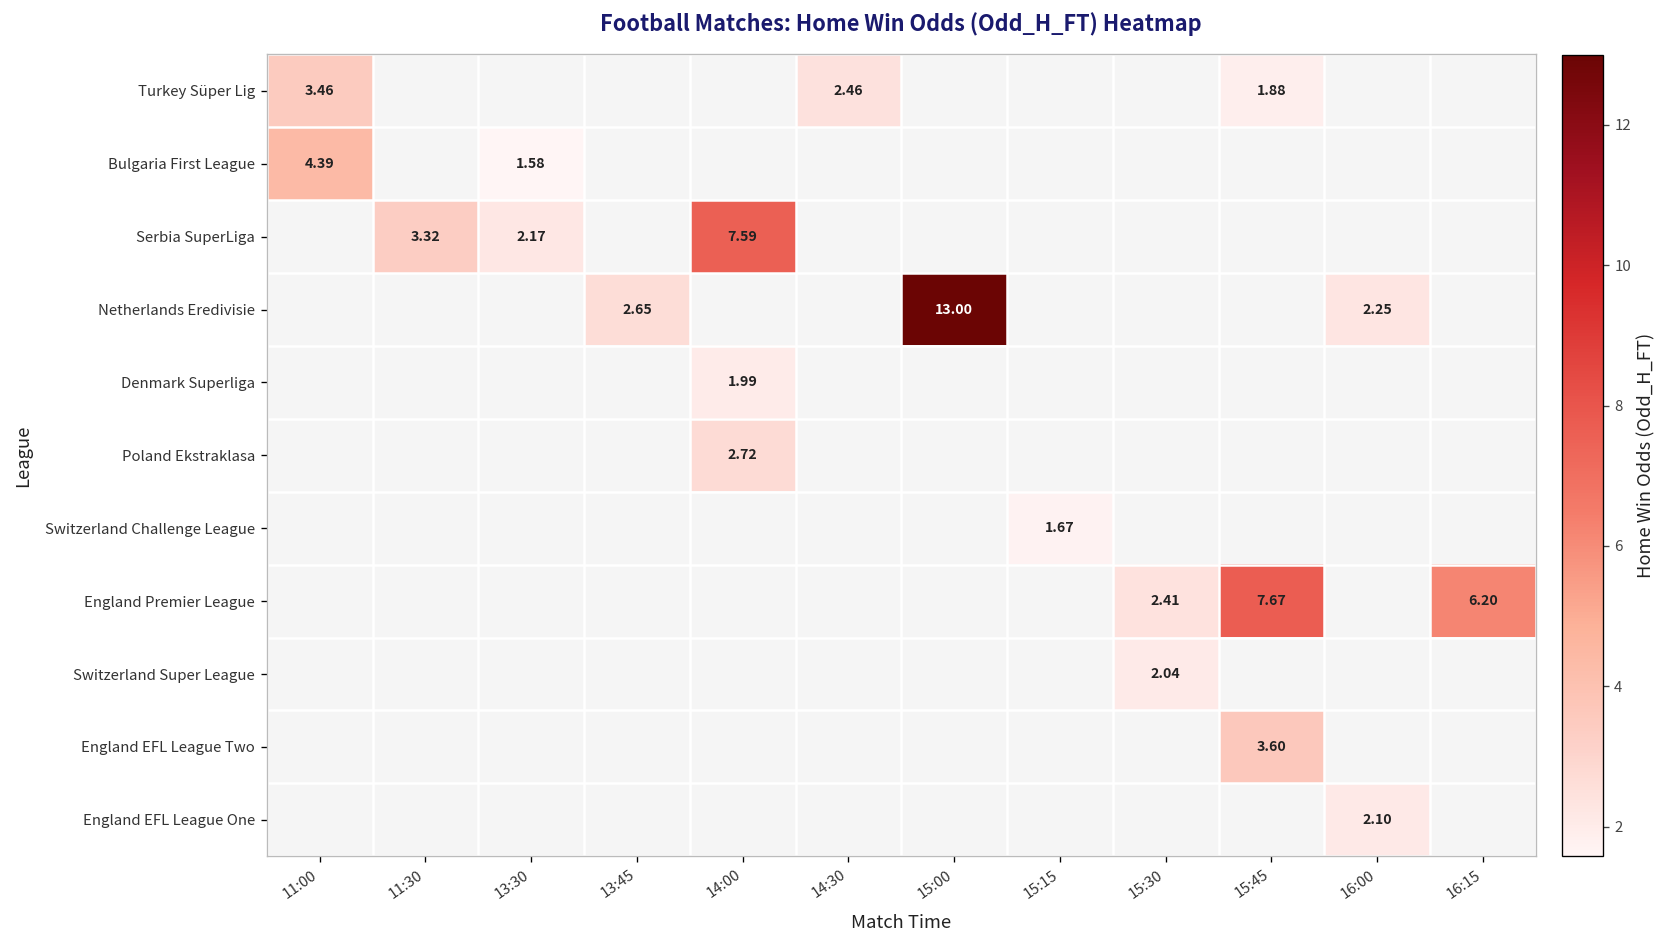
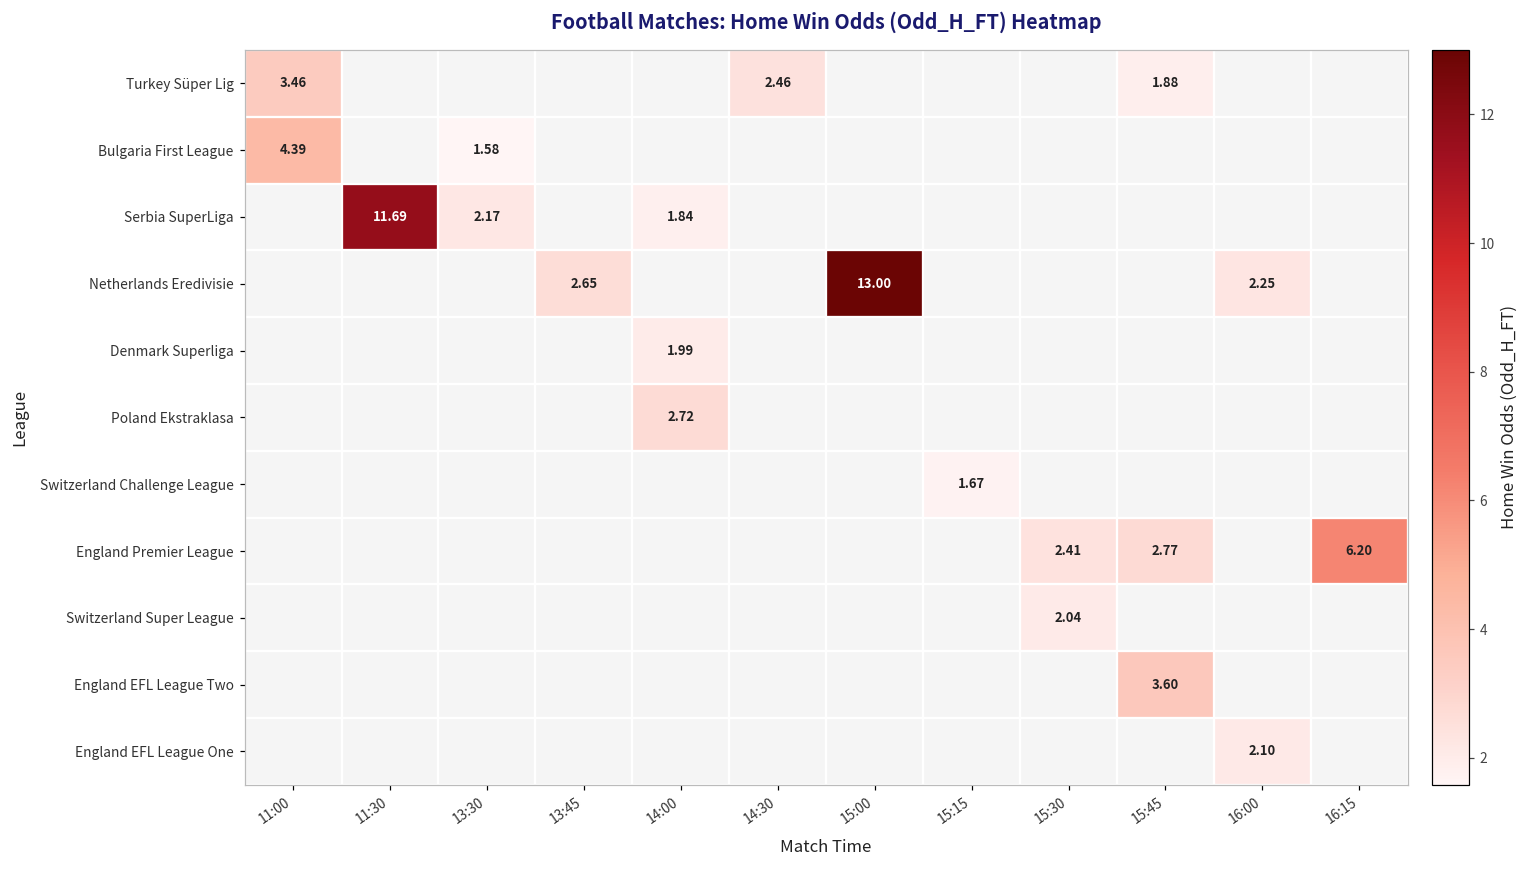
Serbia SuperLiga, 11:30: 3.32 -> 11.69
Serbia SuperLiga, 14:00: 7.59 -> 1.84
England Premier League, 15:45: 7.67 -> 2.77
